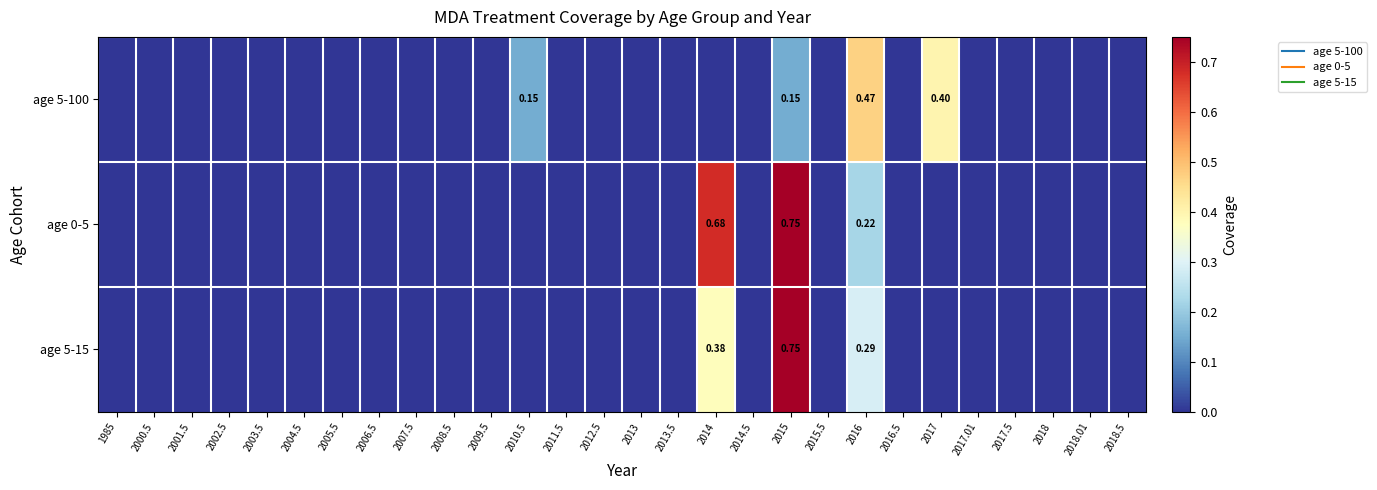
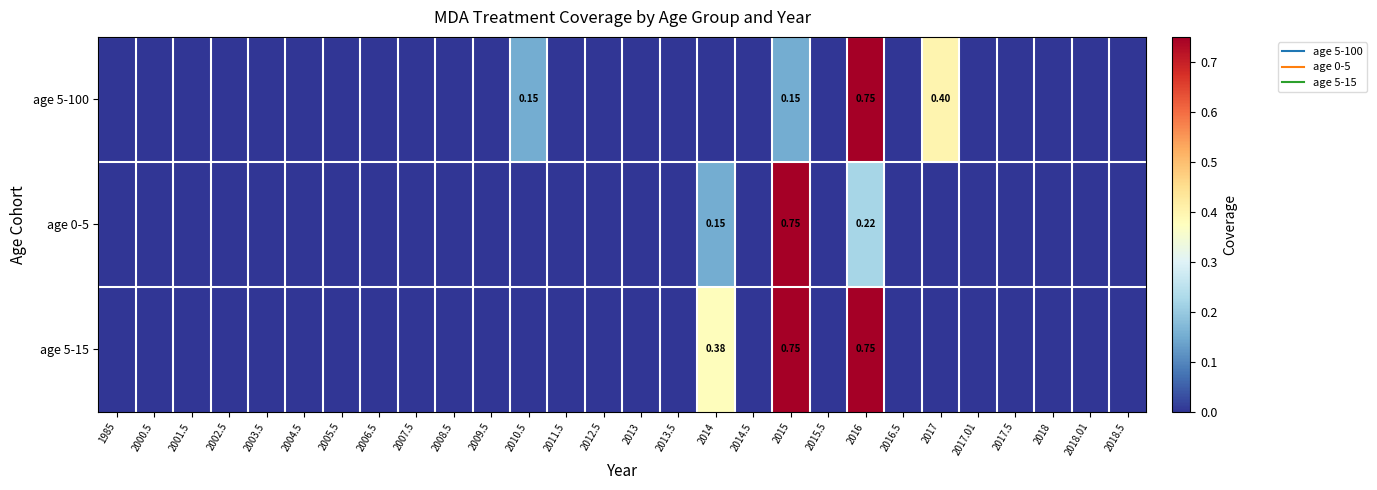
age 5-100, 2016: 0.47 -> 0.75
age 0-5, 2014: 0.68 -> 0.15
age 5-15, 2016: 0.29 -> 0.75
